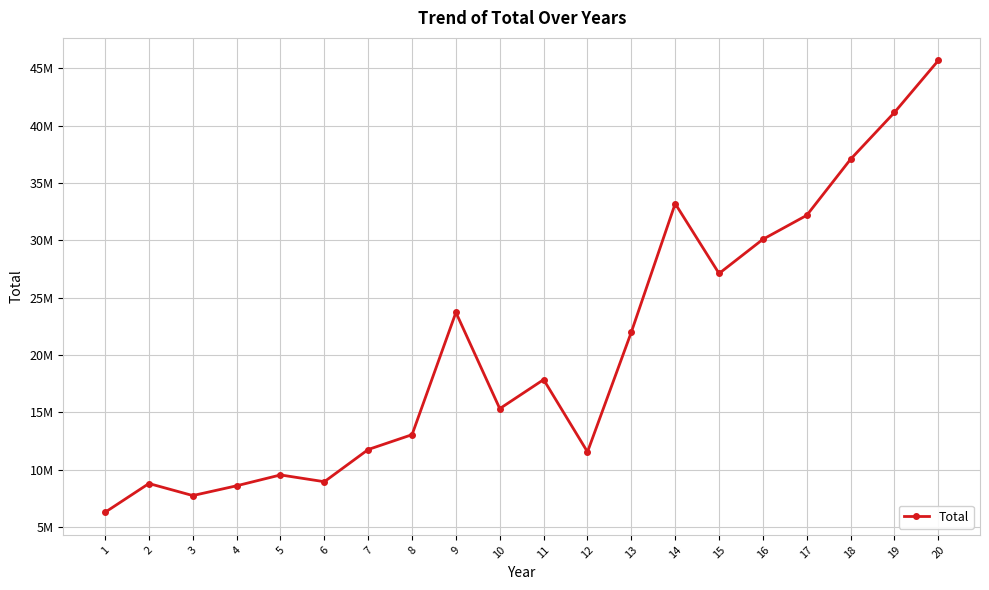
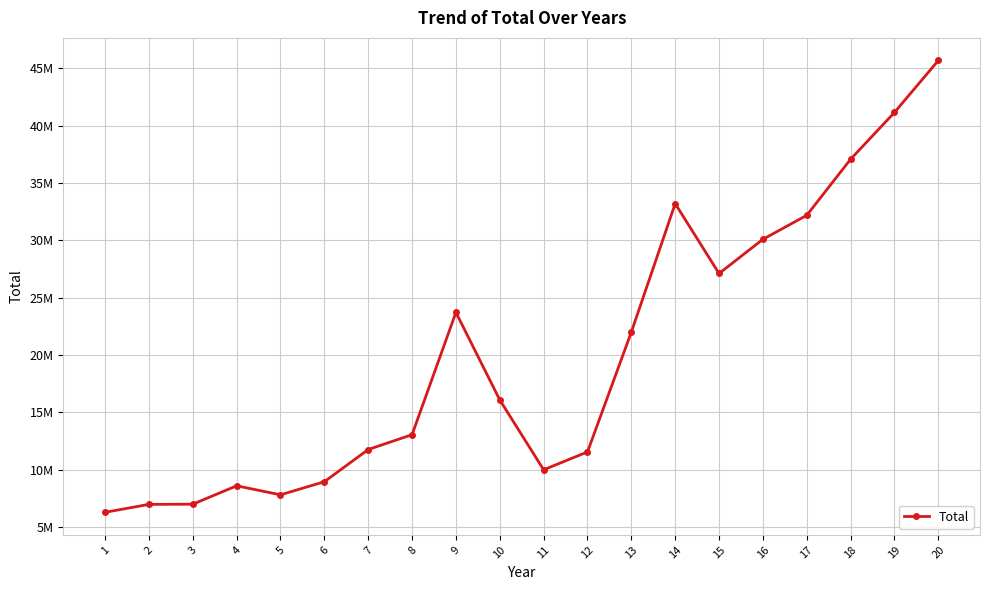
2: 8800000 -> 7000000
3: 7800000 -> 7000000
5: 9600000 -> 7800000
10: 15300000 -> 16100000
11: 17900000 -> 10000000
